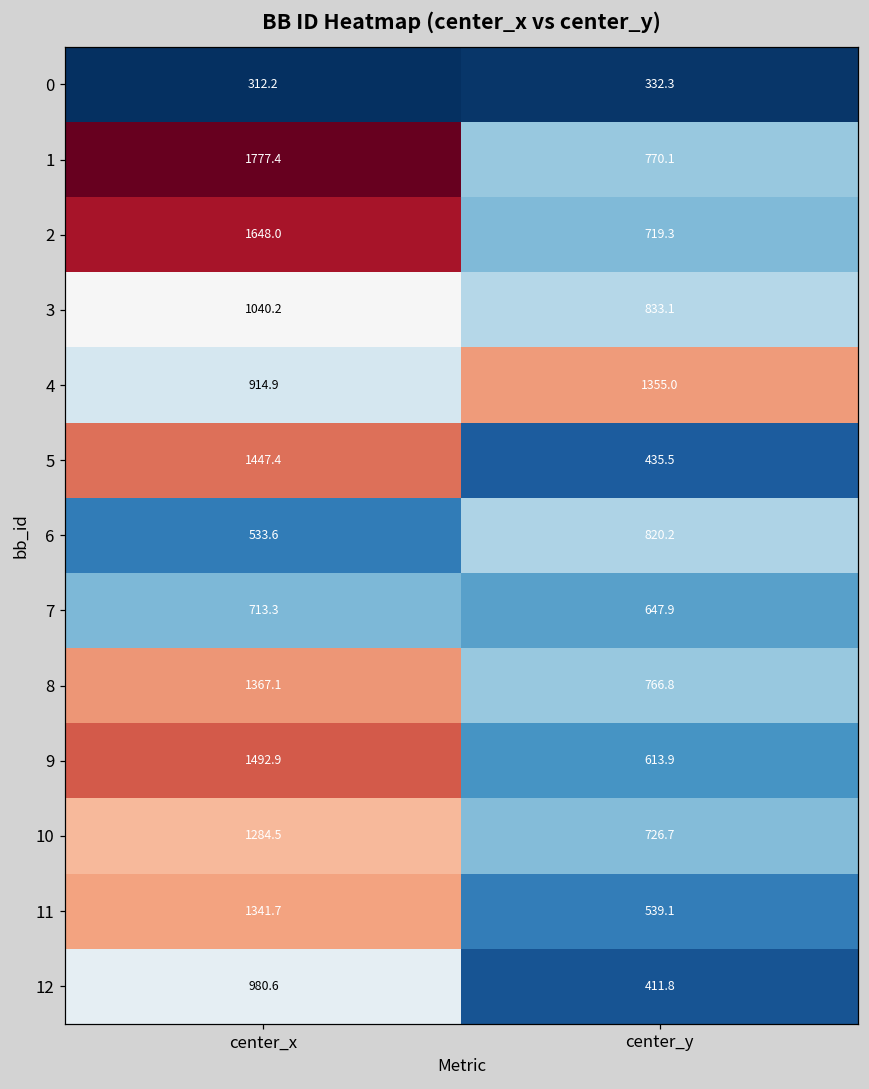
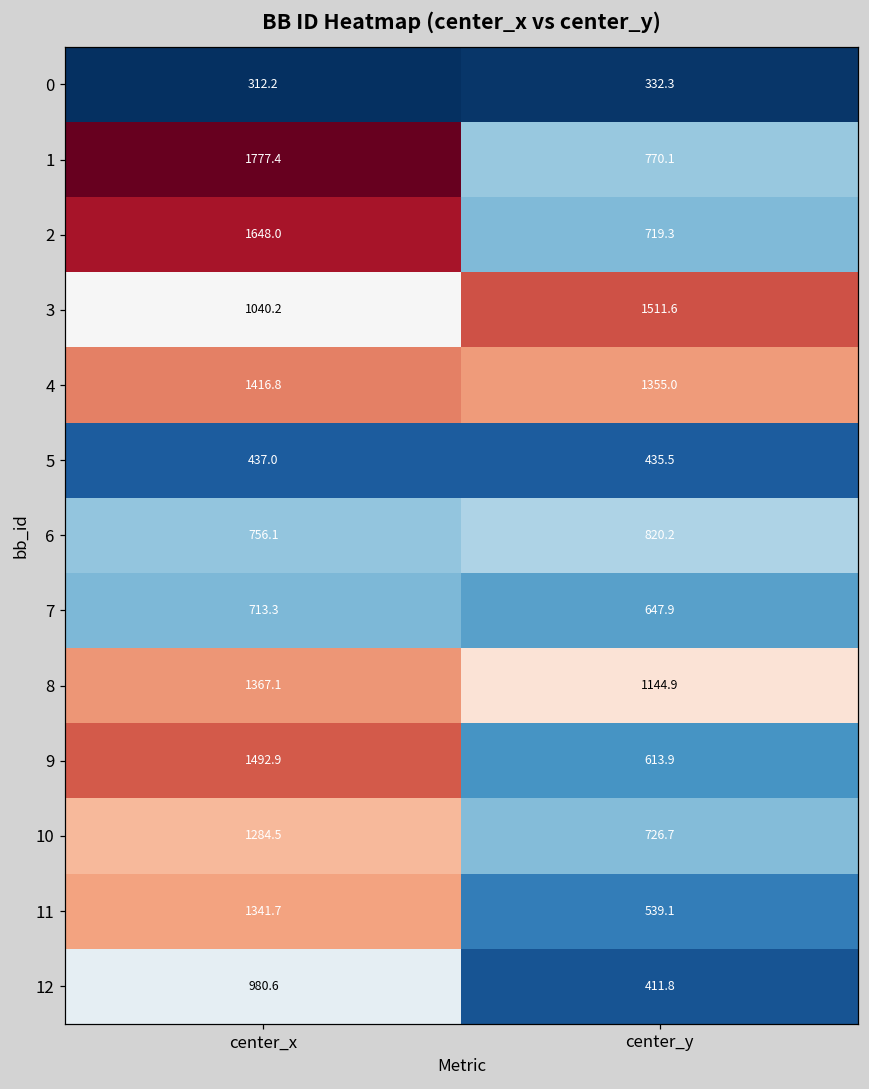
3, center_y: 833.1 -> 1511.6
4, center_x: 914.9 -> 1416.8
5, center_x: 1447.4 -> 437.0
6, center_x: 533.6 -> 756.1
8, center_y: 766.8 -> 1144.9
